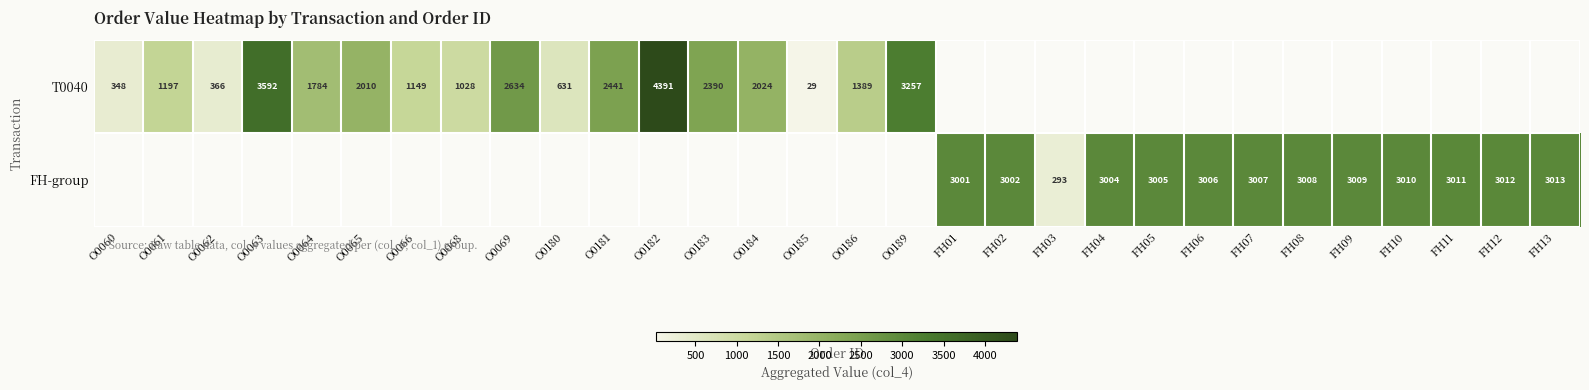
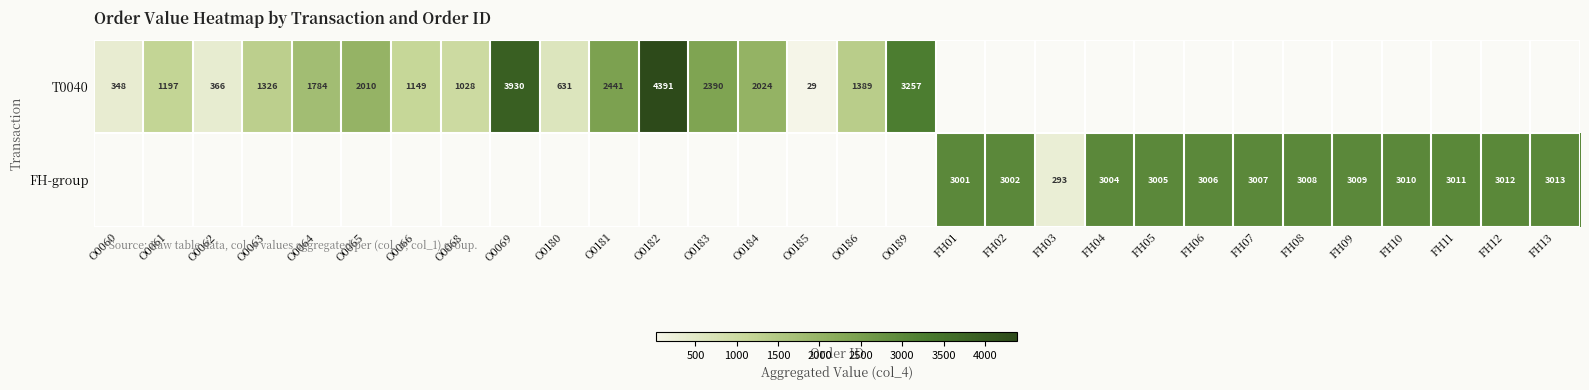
T0040, O0063: 3592 -> 1326
T0040, O0069: 2634 -> 3930
